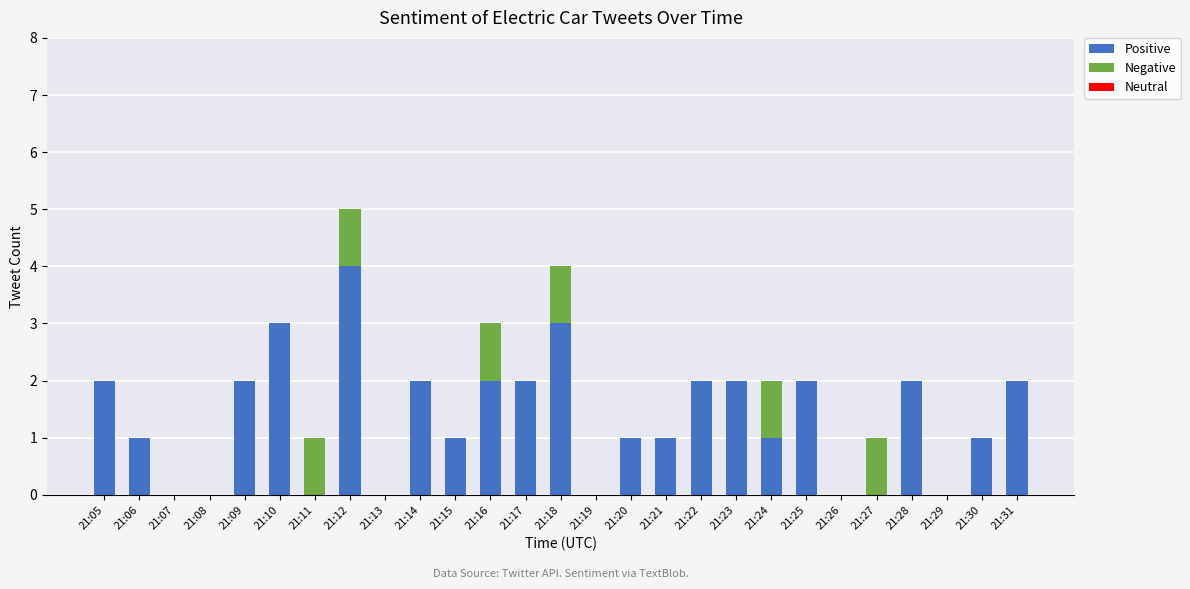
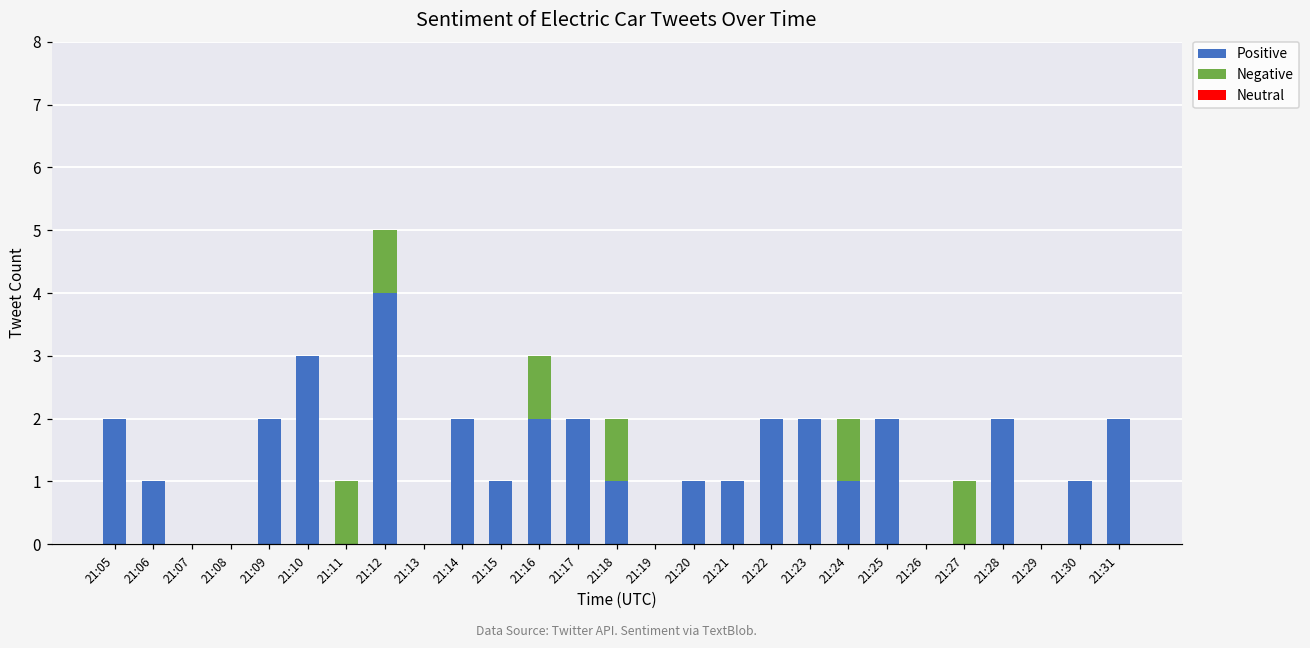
Positive, 21:18: 3 -> 1
